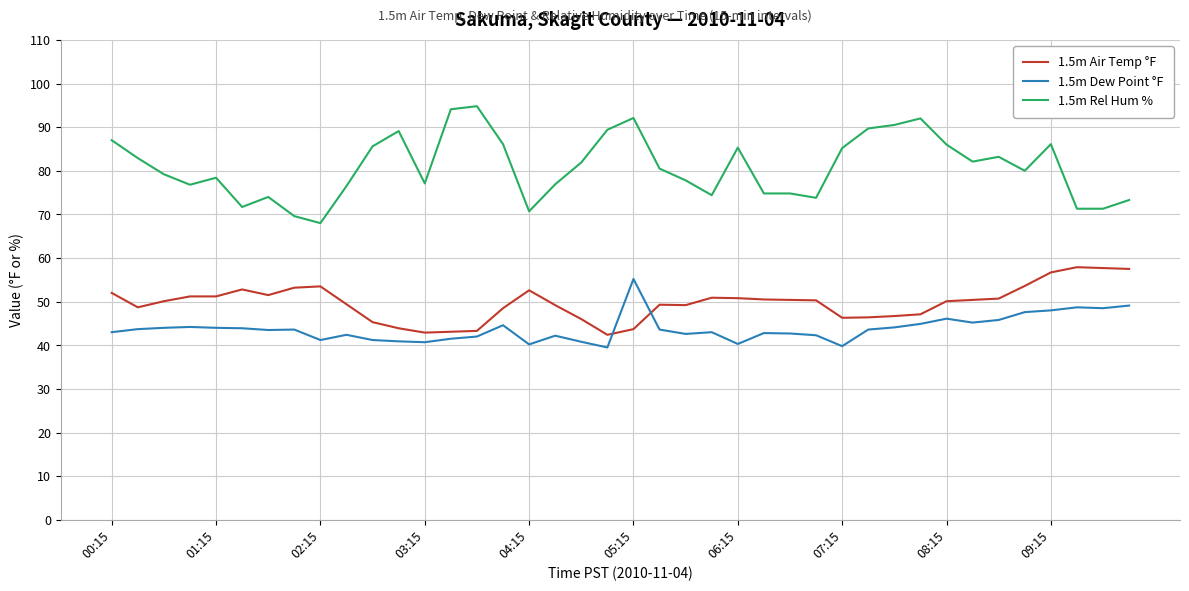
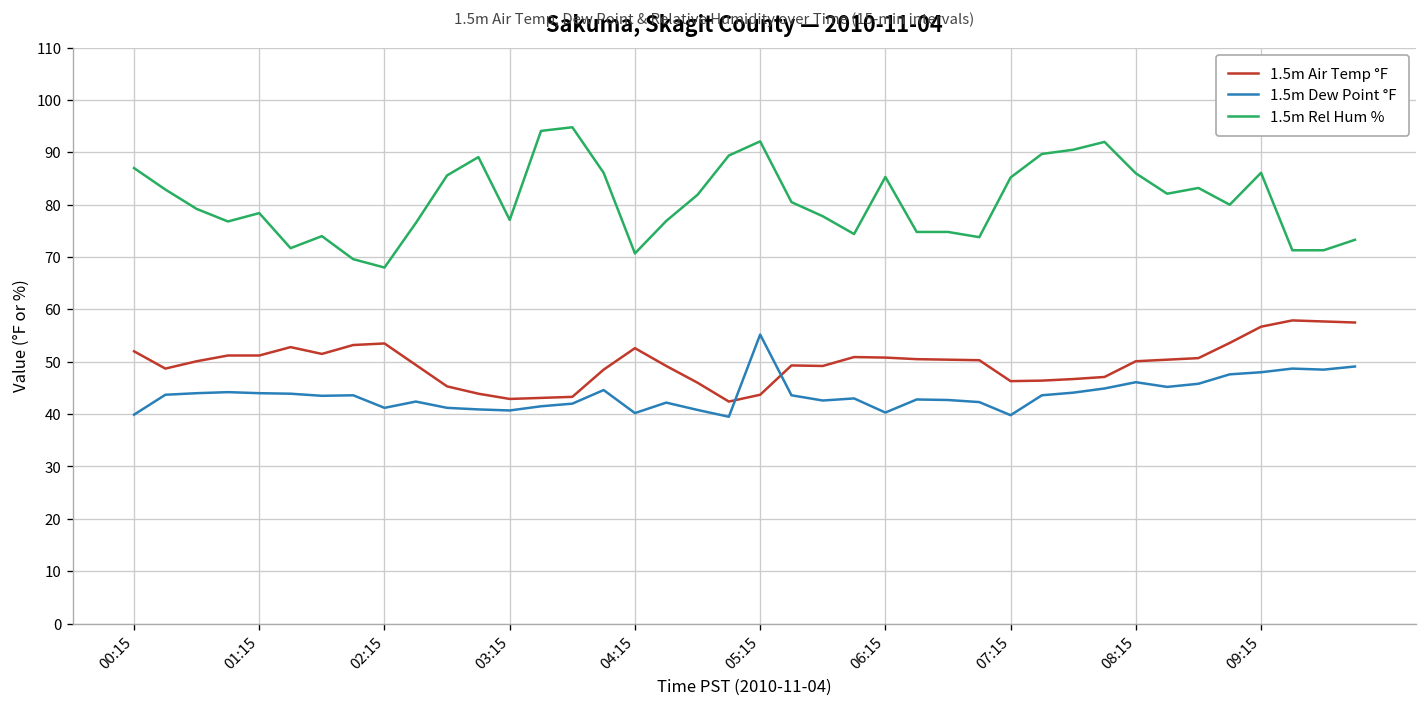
1.5m Dew Point °F, 00:15: 43 -> 40
